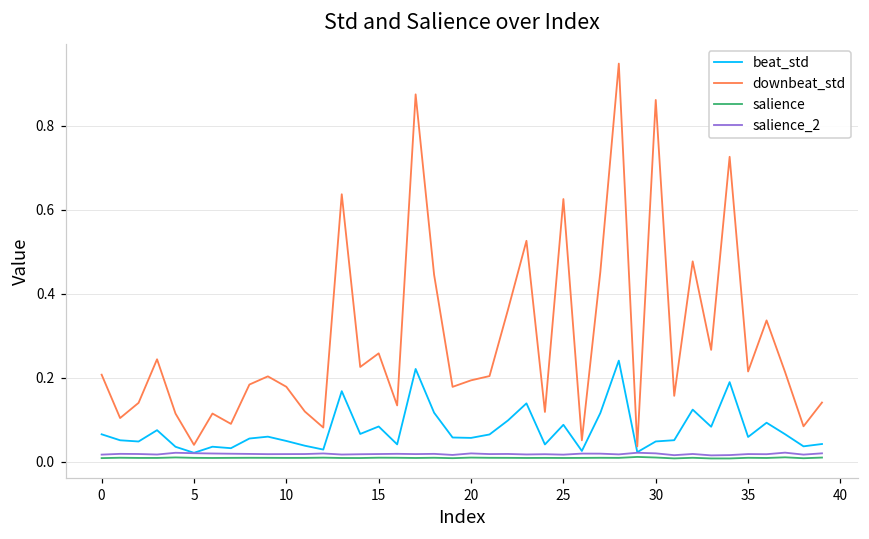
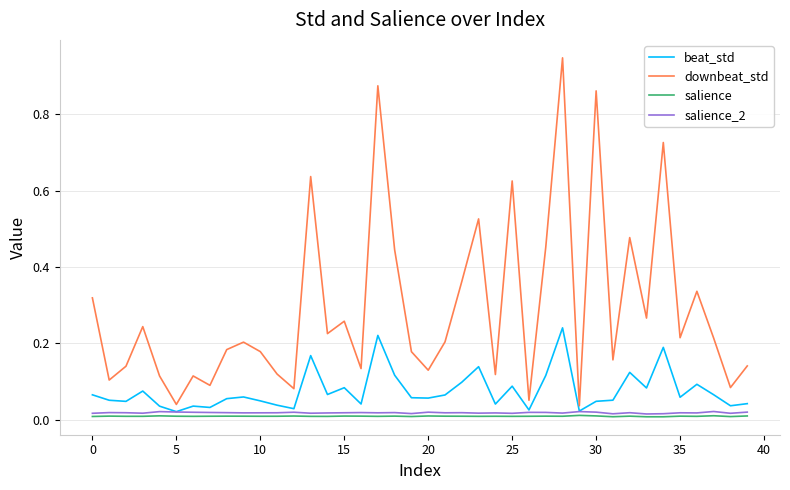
downbeat_std, 0: 0.21 -> 0.32
downbeat_std, 20: 0.19 -> 0.13
